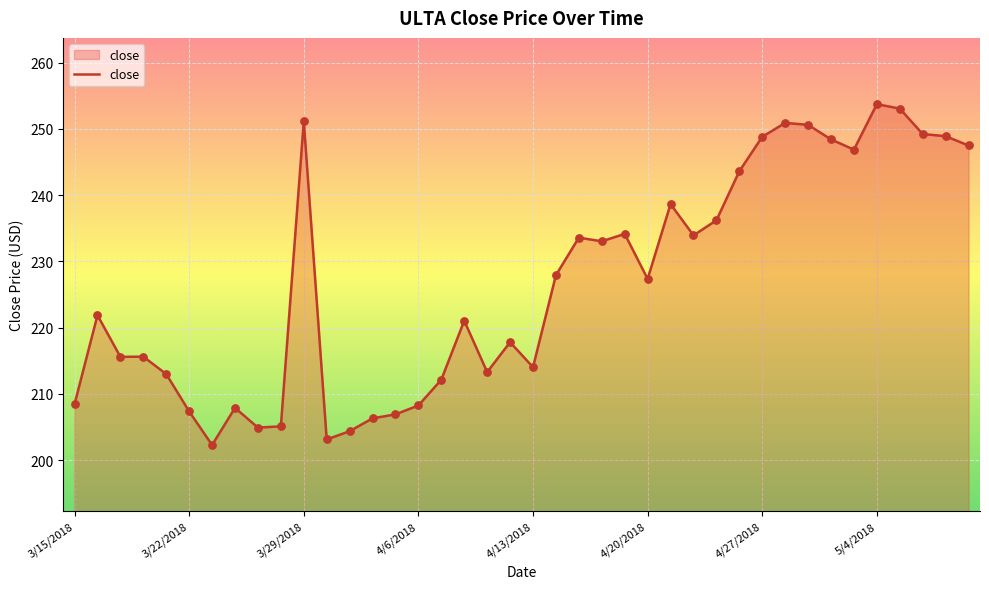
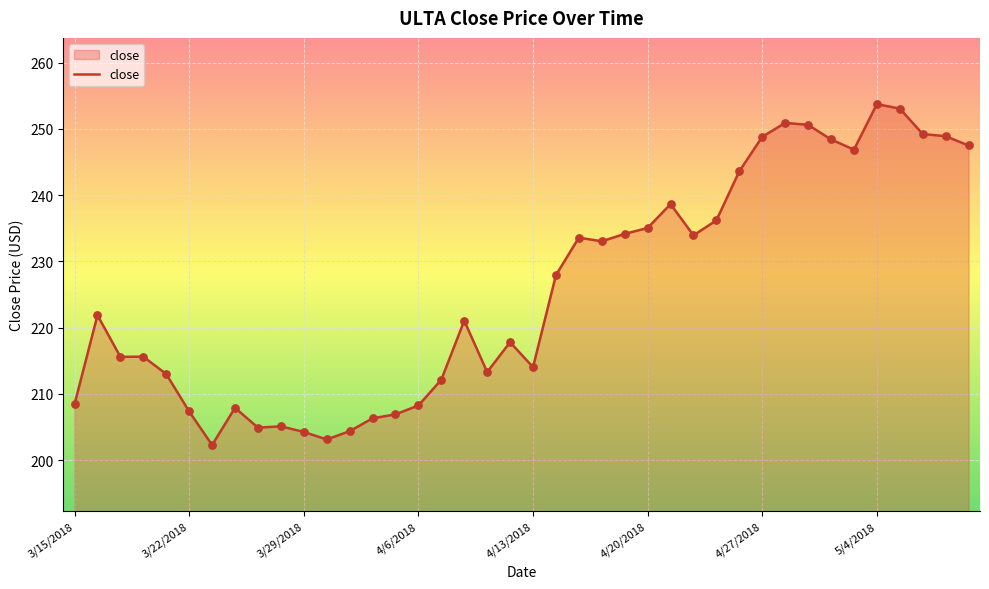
3/29/2018: 251 -> 204
4/20/2018: 227 -> 235
